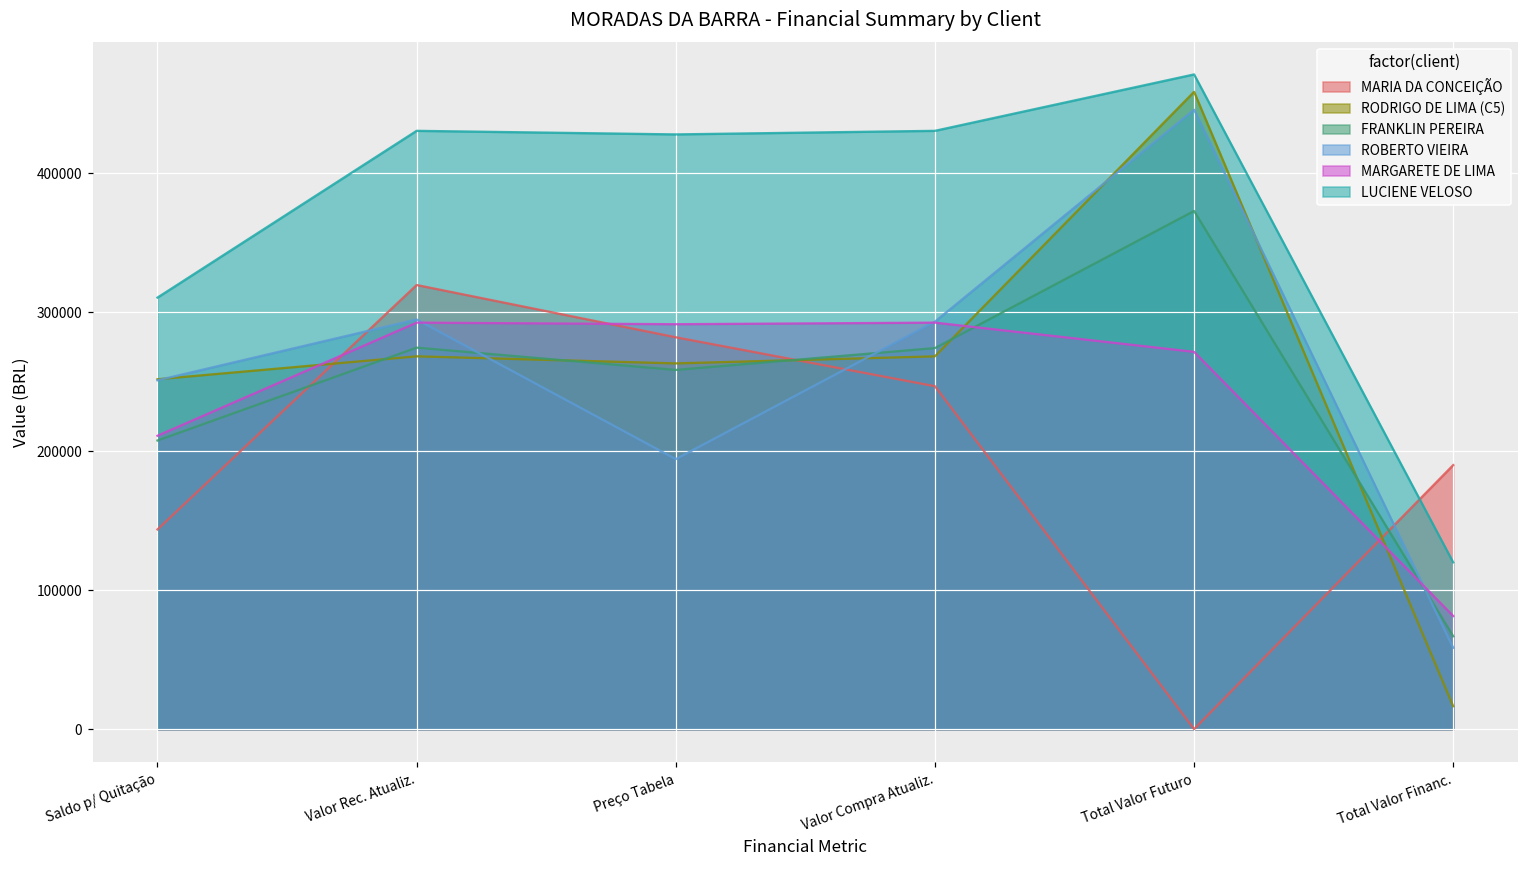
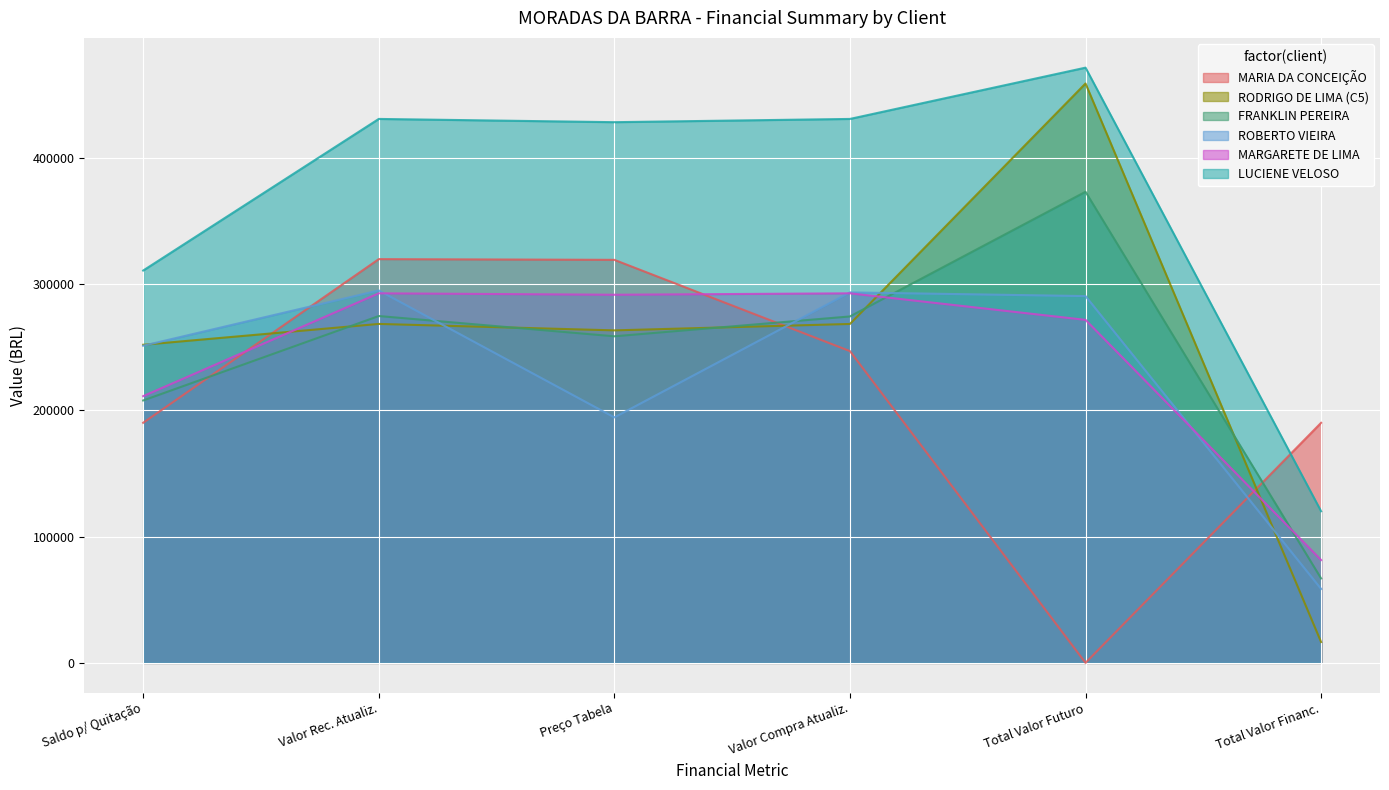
MARIA DA CONCEIÇÃO, Saldo p/ Quitação: 144000 -> 190000
MARIA DA CONCEIÇÃO, Preço Tabela: 282000 -> 319000
ROBERTO VIEIRA, Total Valor Futuro: 446000 -> 290000
